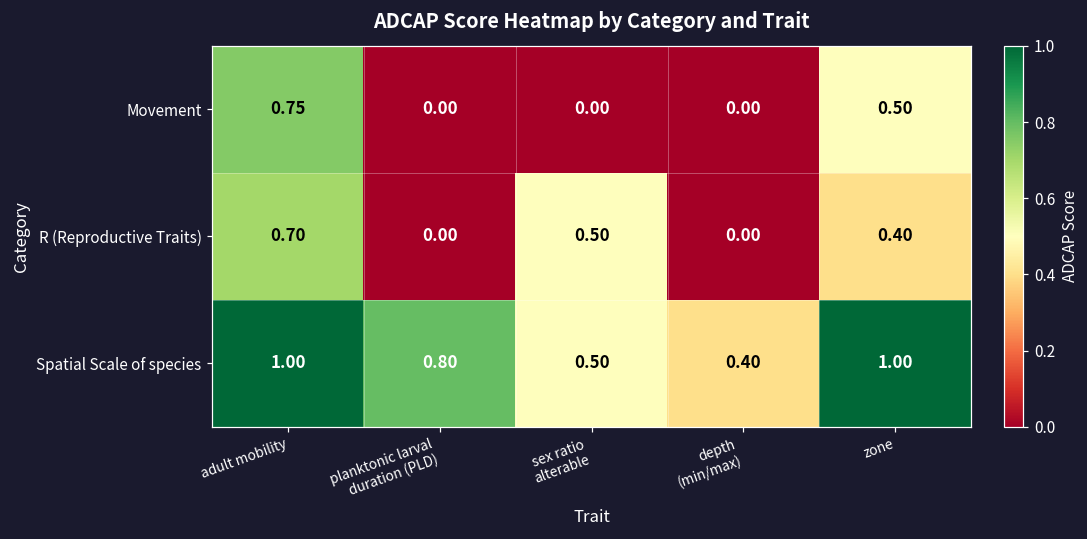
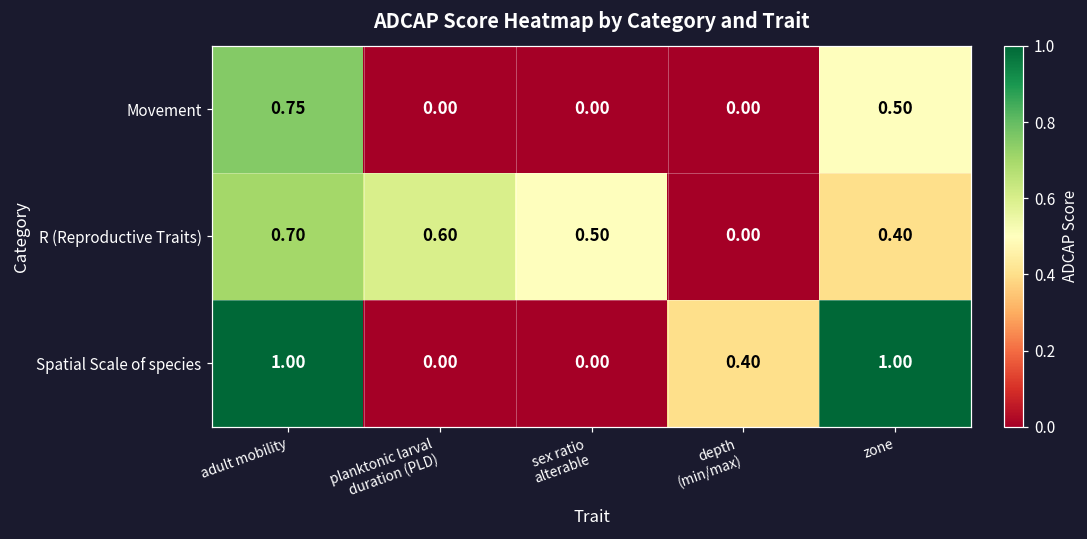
R (Reproductive Traits), planktonic larval duration (PLD): 0.00 -> 0.60
Spatial Scale of species, planktonic larval duration (PLD): 0.80 -> 0.00
Spatial Scale of species, sex ratio alterable: 0.50 -> 0.00
